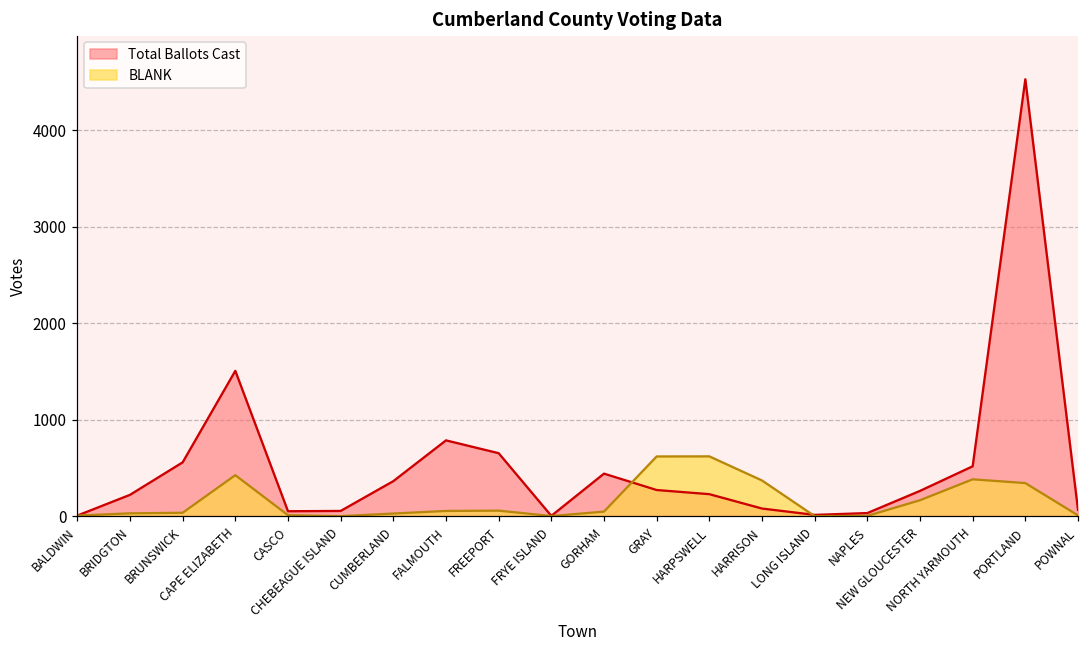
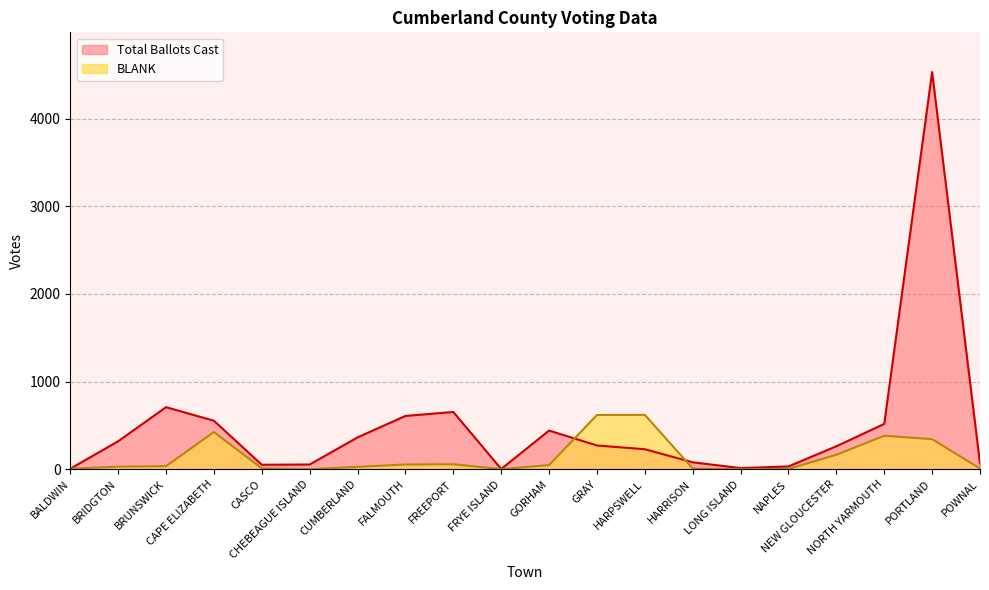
Total Ballots Cast, BRIDGTON: 200 -> 300
Total Ballots Cast, BRUNSWICK: 600 -> 700
Total Ballots Cast, CAPE ELIZABETH: 1500 -> 600
Total Ballots Cast, FALMOUTH: 800 -> 600
BLANK, HARRISON: 400 -> 0
